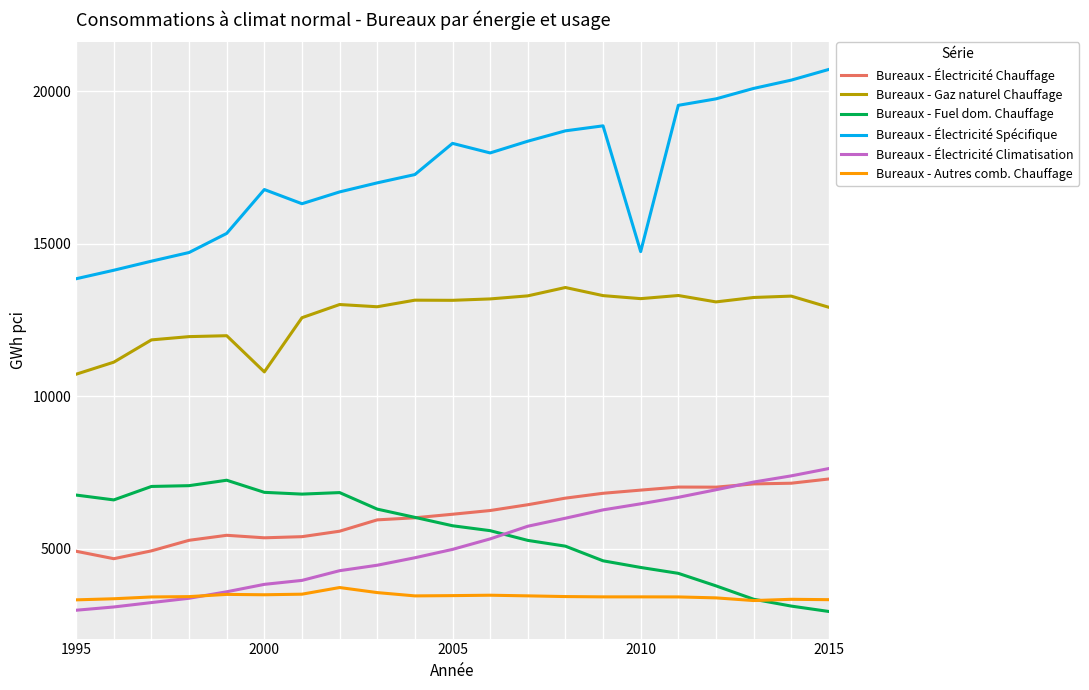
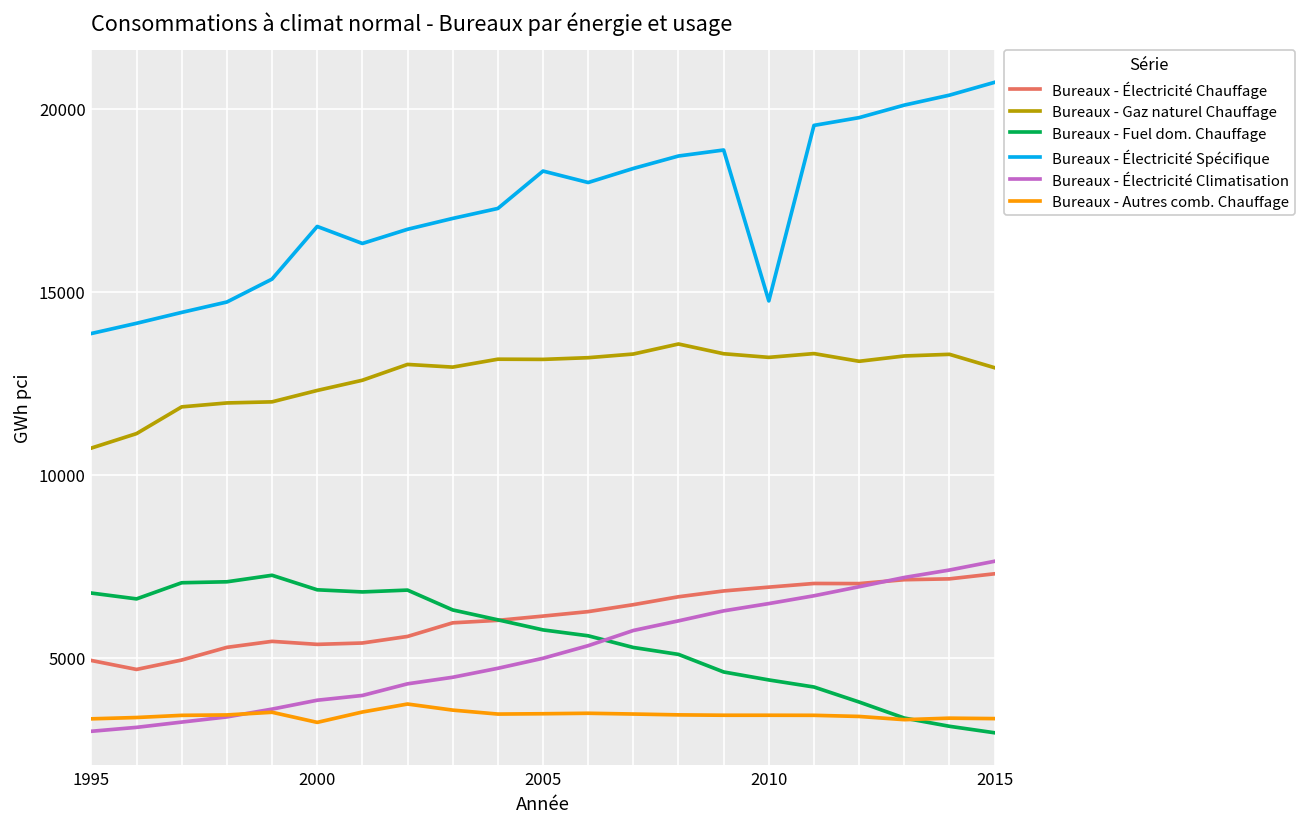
Bureaux - Gaz naturel Chauffage, 2000: 10800 -> 12300
Bureaux - Autres comb. Chauffage, 2000: 3500 -> 3200
